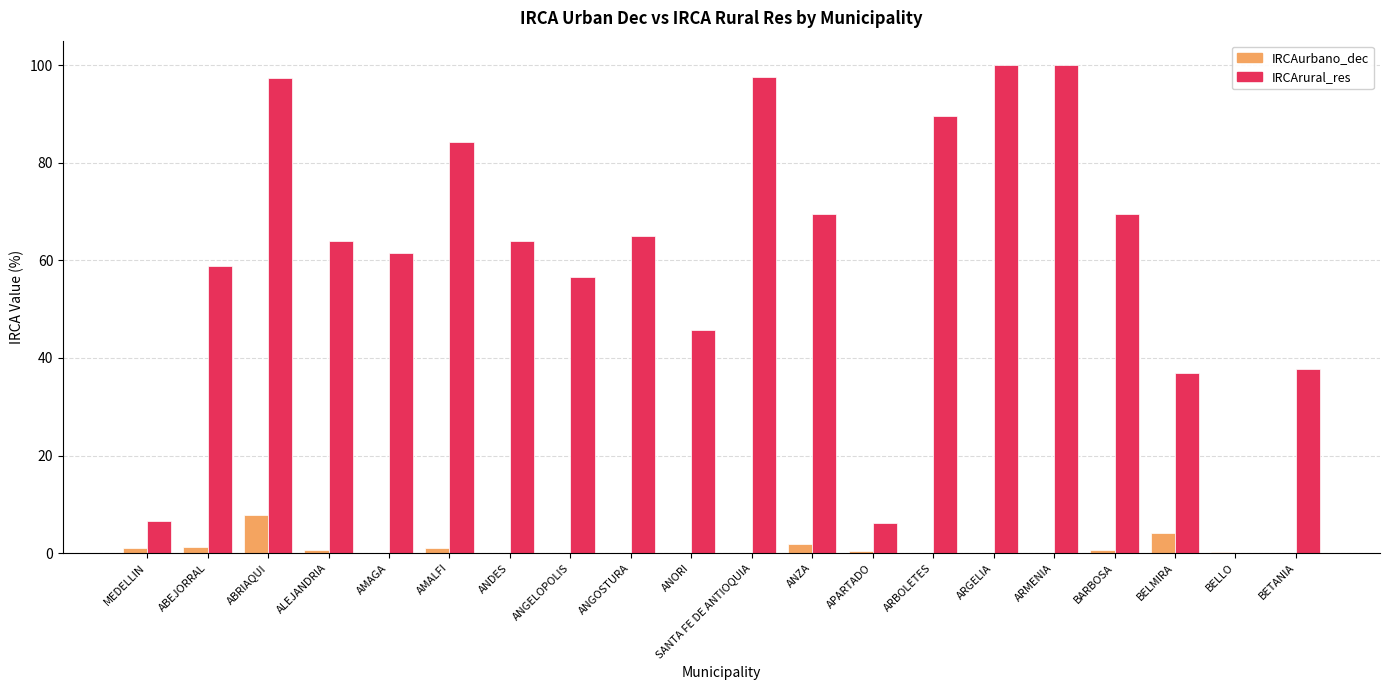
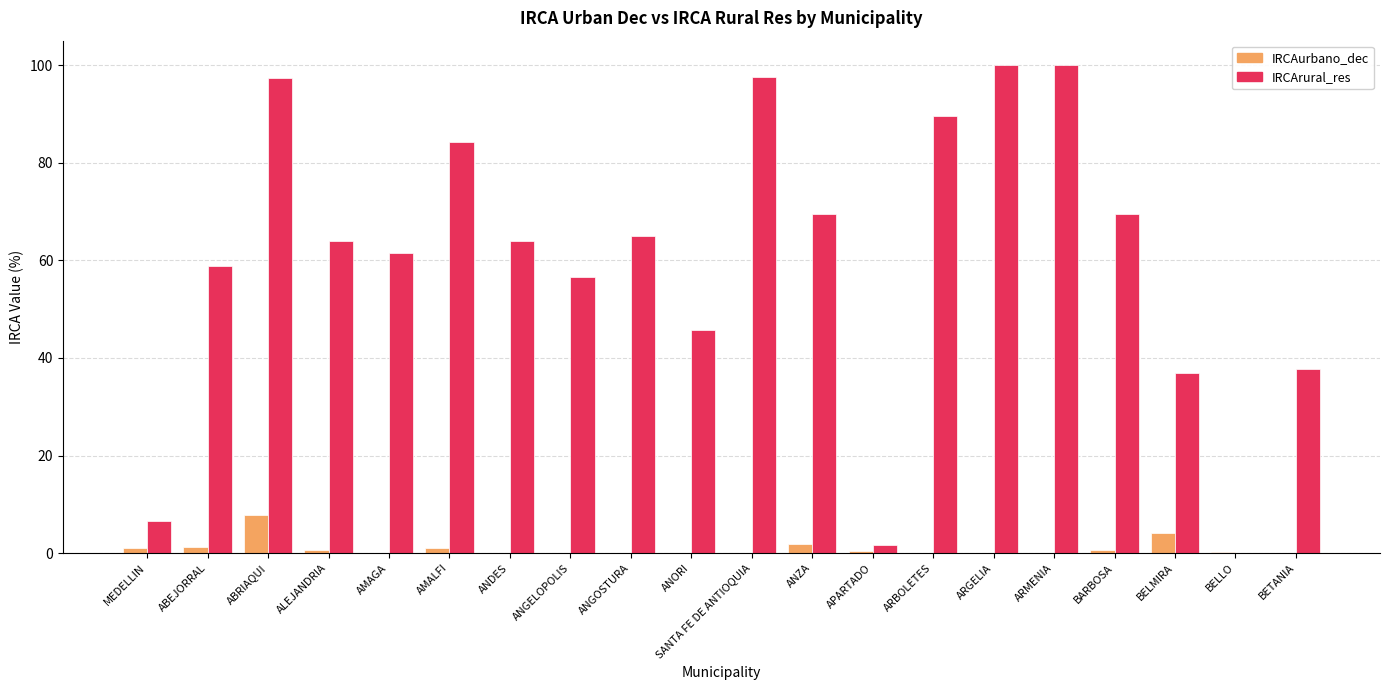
IRCArural_res, APARTADO: 6 -> 2
